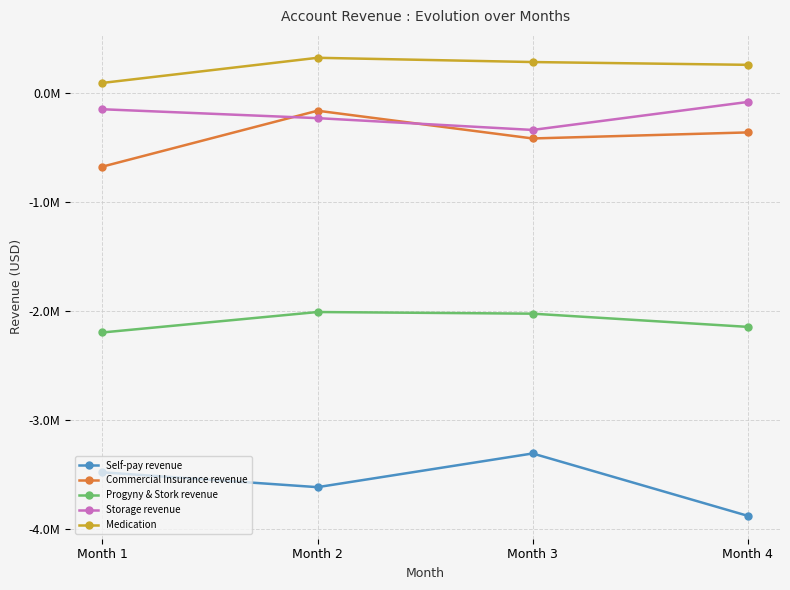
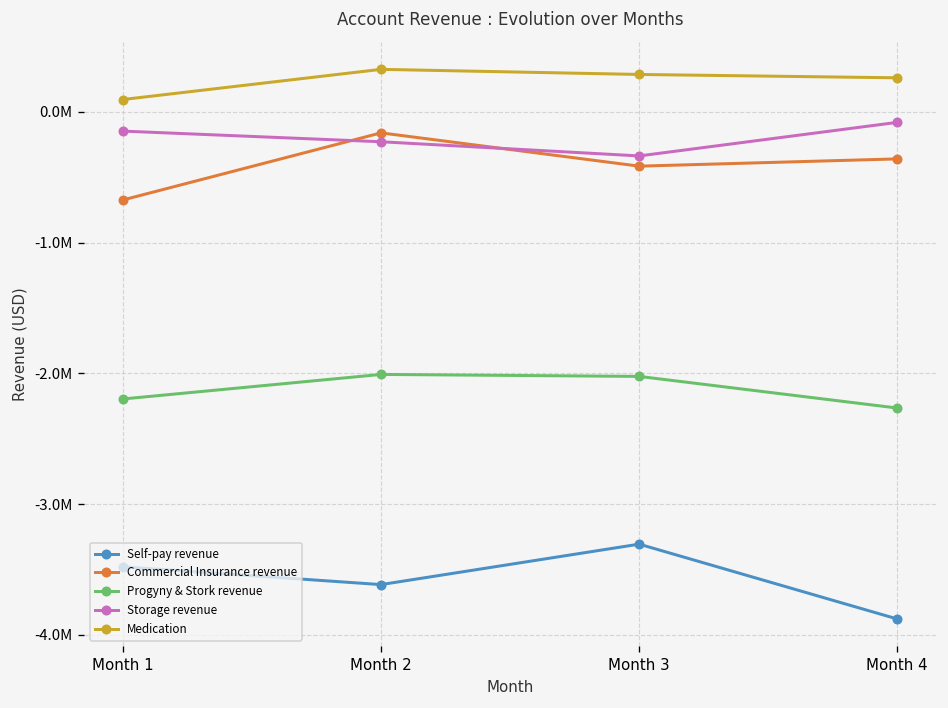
Progyny & Stork revenue, Month 4: -2140000 -> -2270000
